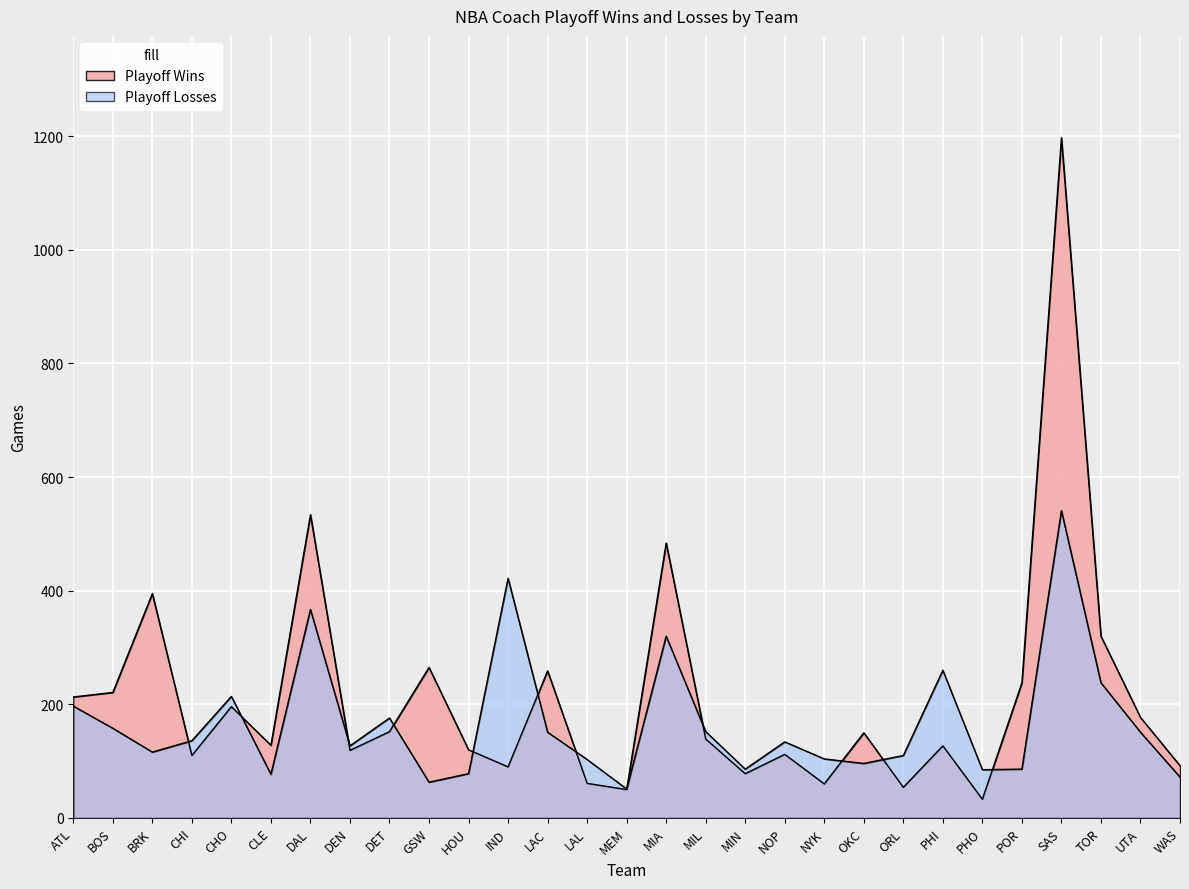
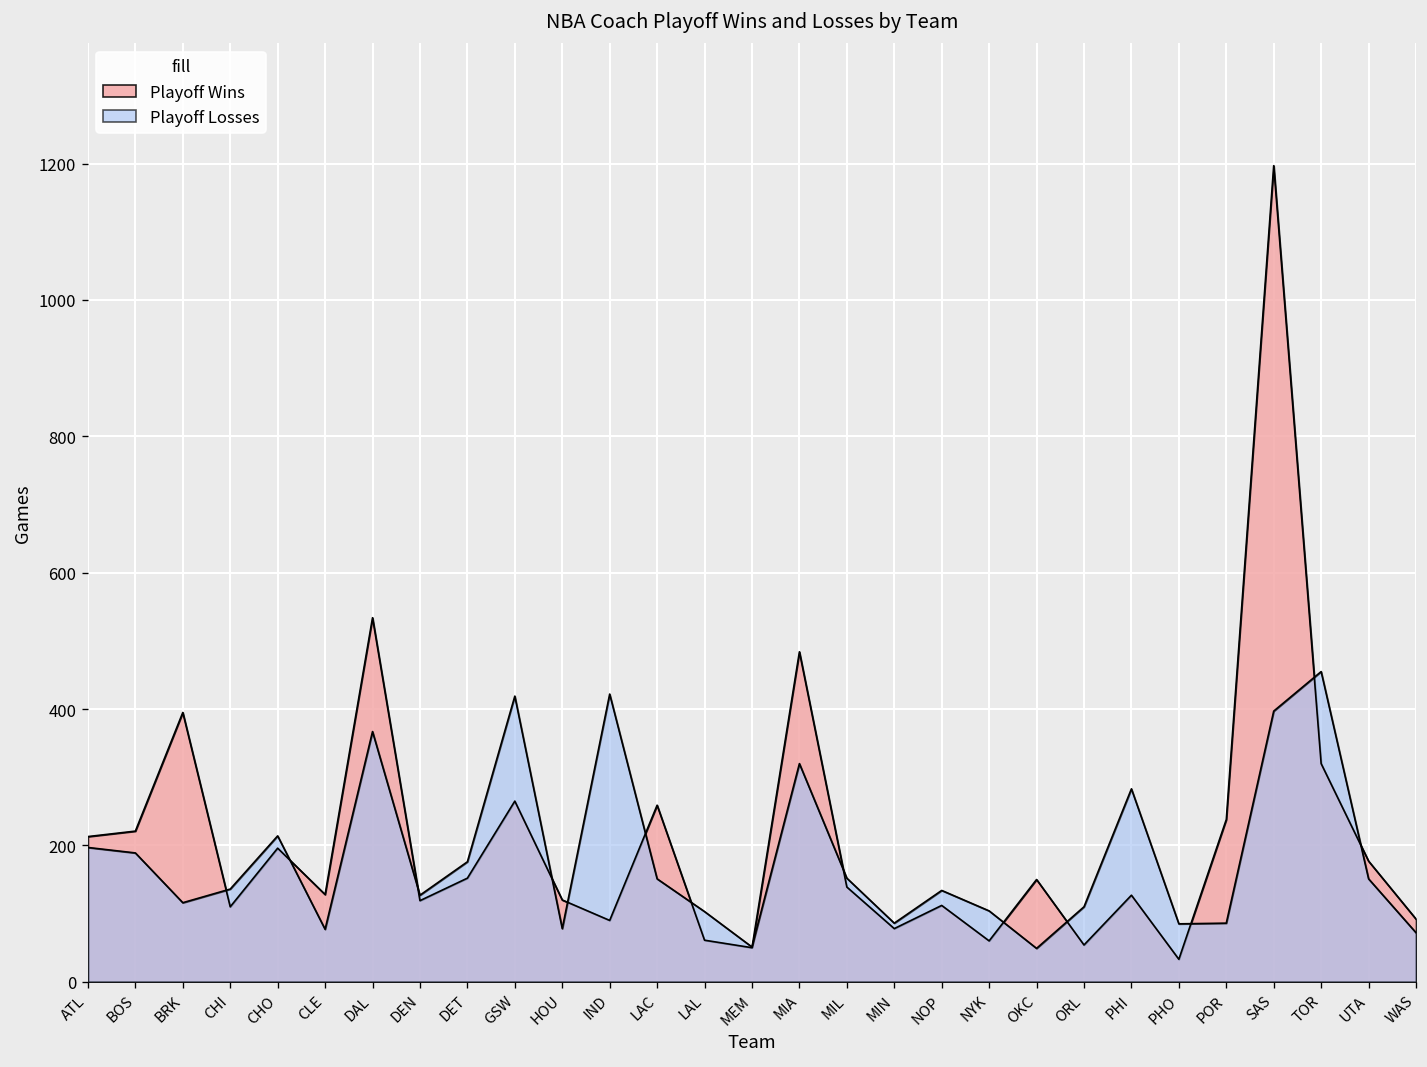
Playoff Losses, BOS: 160 -> 190
Playoff Losses, GSW: 60 -> 420
Playoff Losses, OKC: 100 -> 50
Playoff Losses, PHI: 260 -> 280
Playoff Losses, SAS: 540 -> 400
Playoff Losses, TOR: 240 -> 460
